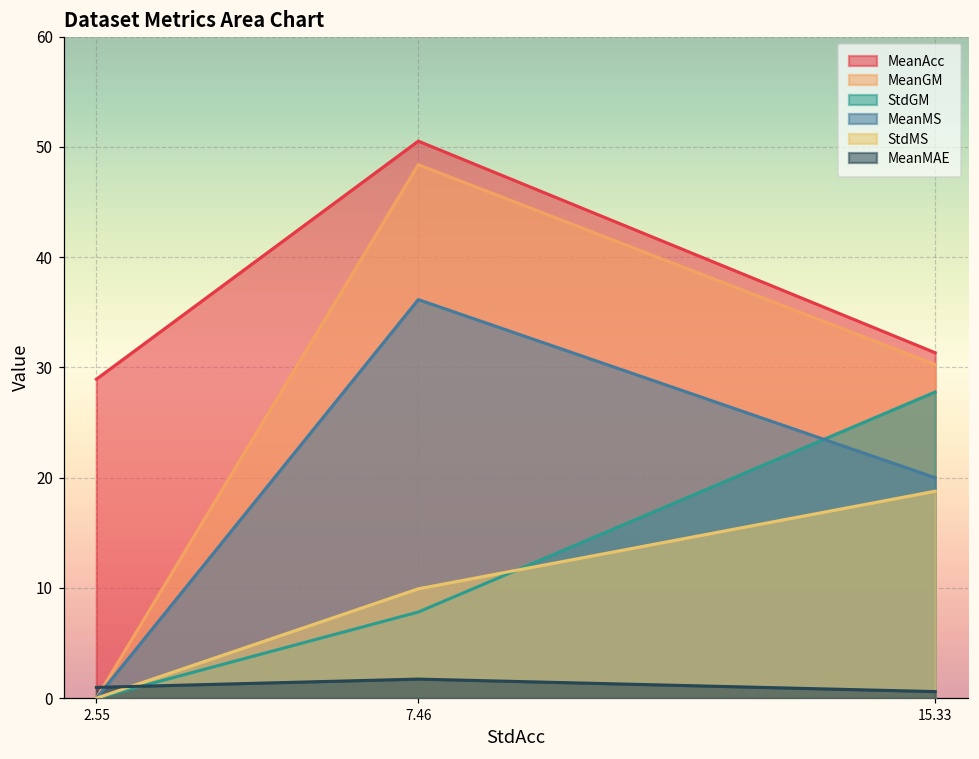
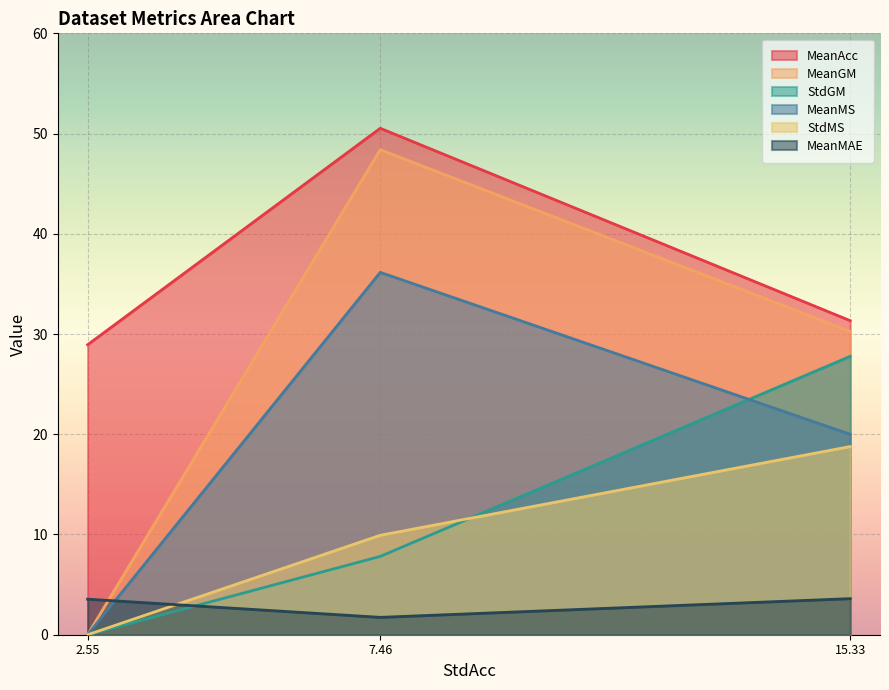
MeanMAE, 2.55: 1.0 -> 3.5
MeanMAE, 15.33: 0.6 -> 3.6
